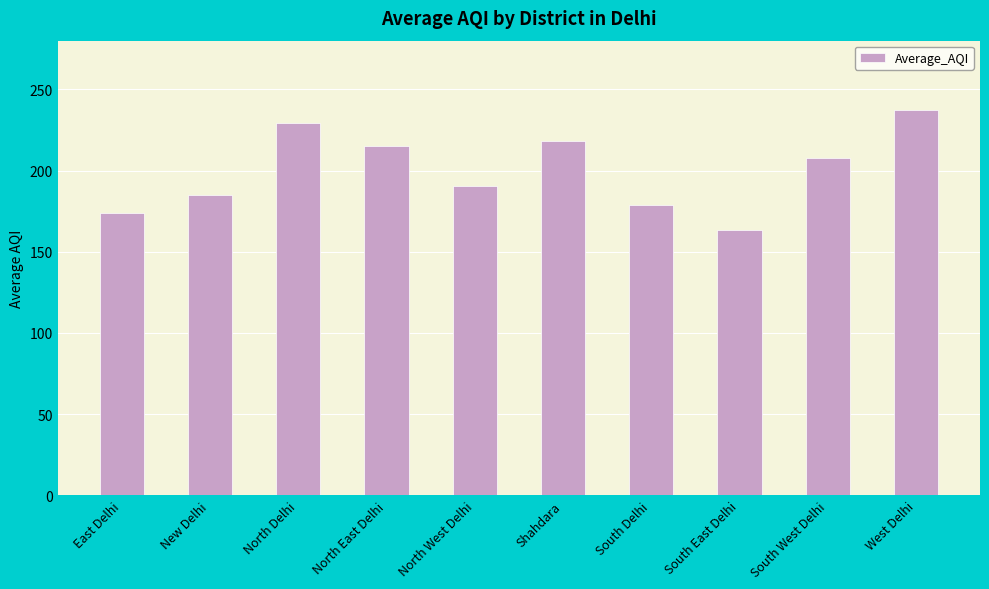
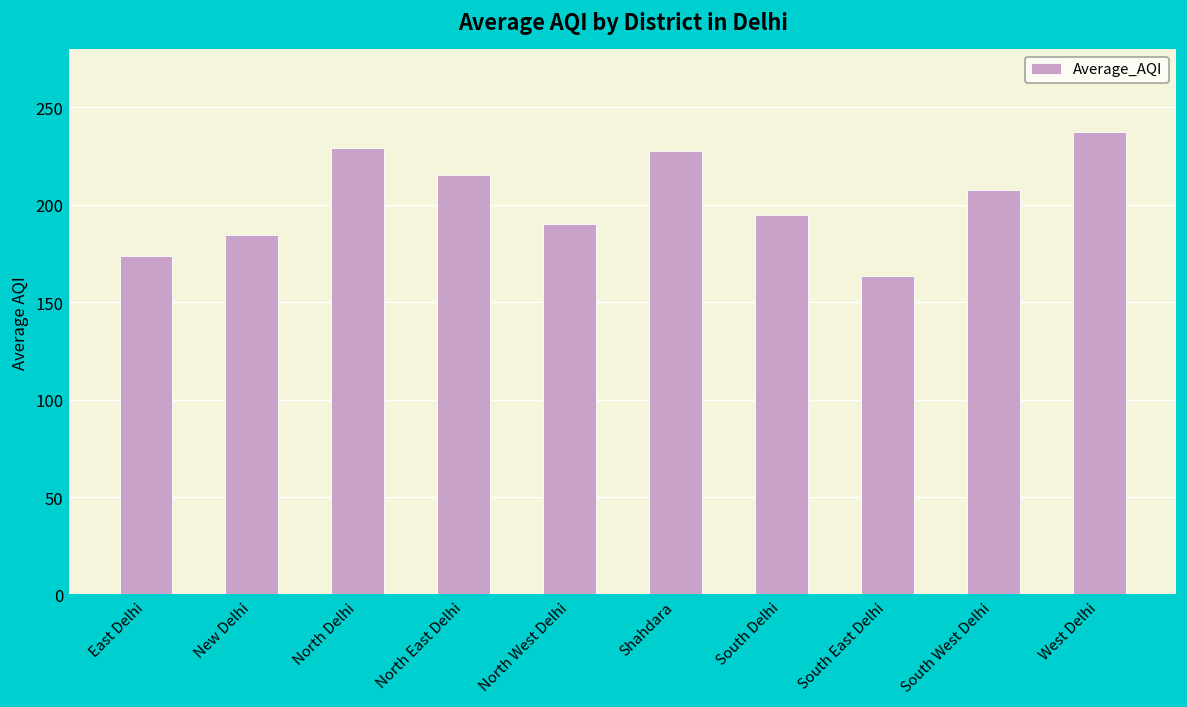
Shahdara: 218 -> 228
South Delhi: 179 -> 195
